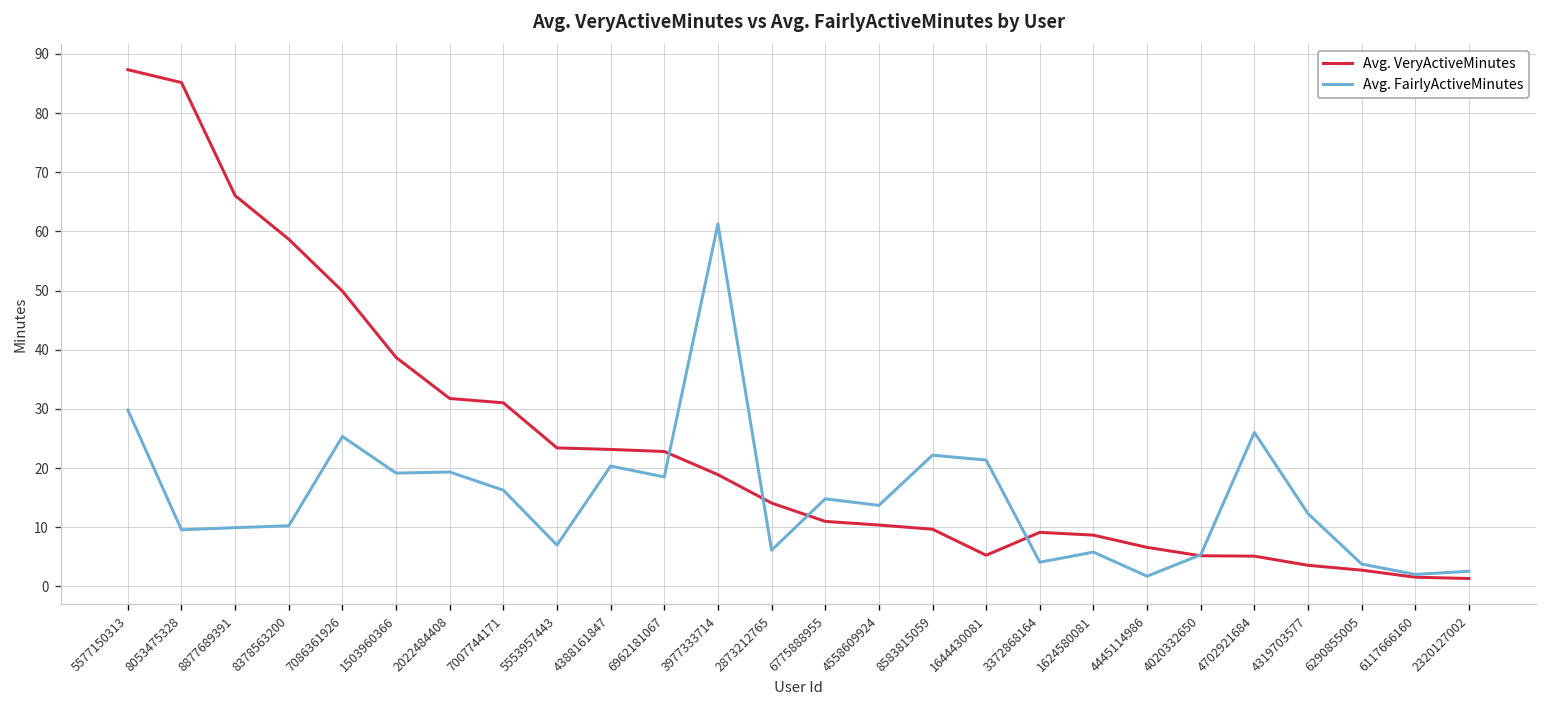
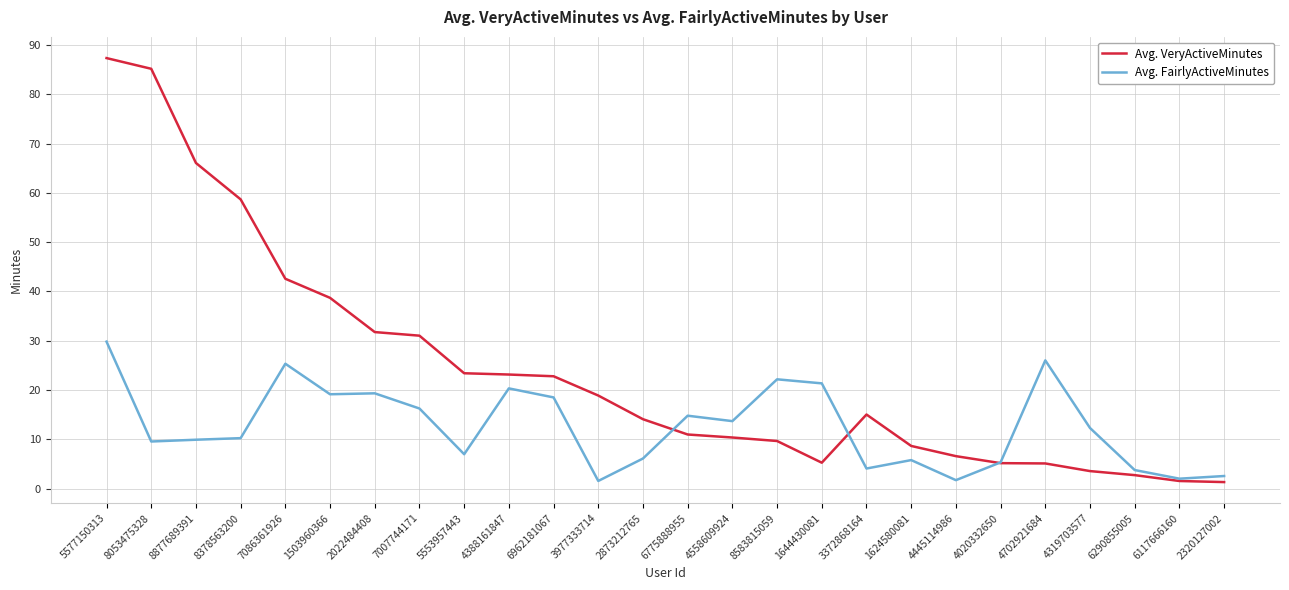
Avg. VeryActiveMinutes, 7086361926: 50 -> 43
Avg. FairlyActiveMinutes, 3977333714: 61 -> 2
Avg. VeryActiveMinutes, 3372868164: 9 -> 15
